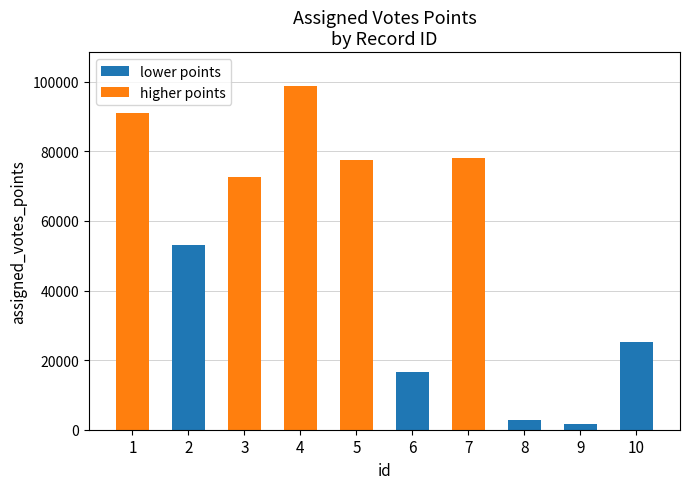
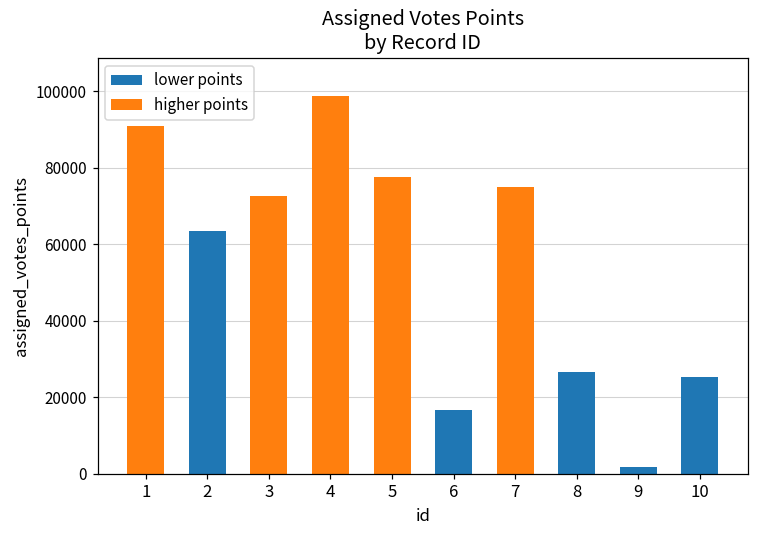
lower points, 2: 53000 -> 64000
higher points, 7: 78000 -> 75000
lower points, 8: 3000 -> 27000
